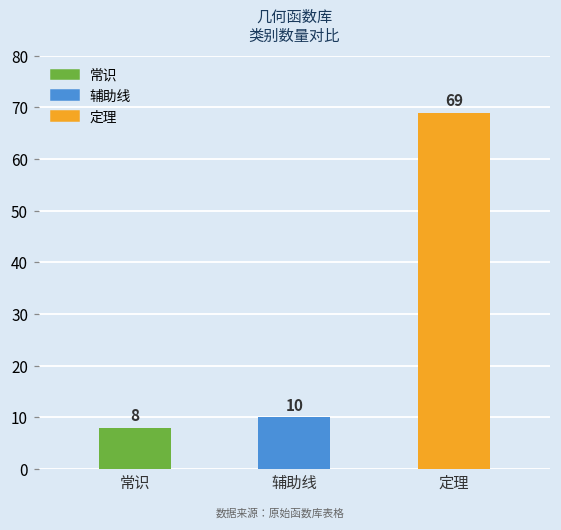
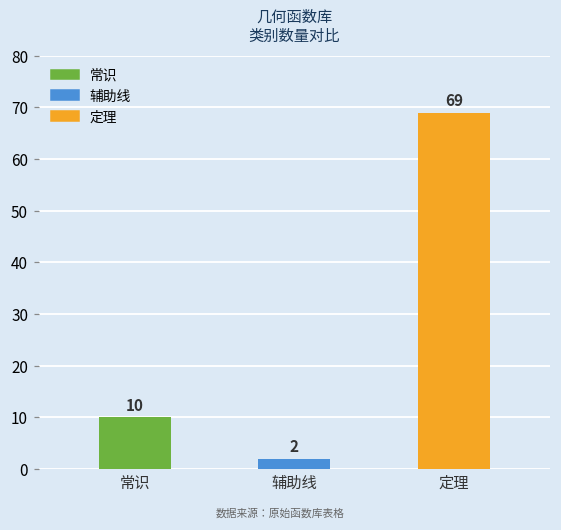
常识: 8 -> 10
辅助线: 10 -> 2
